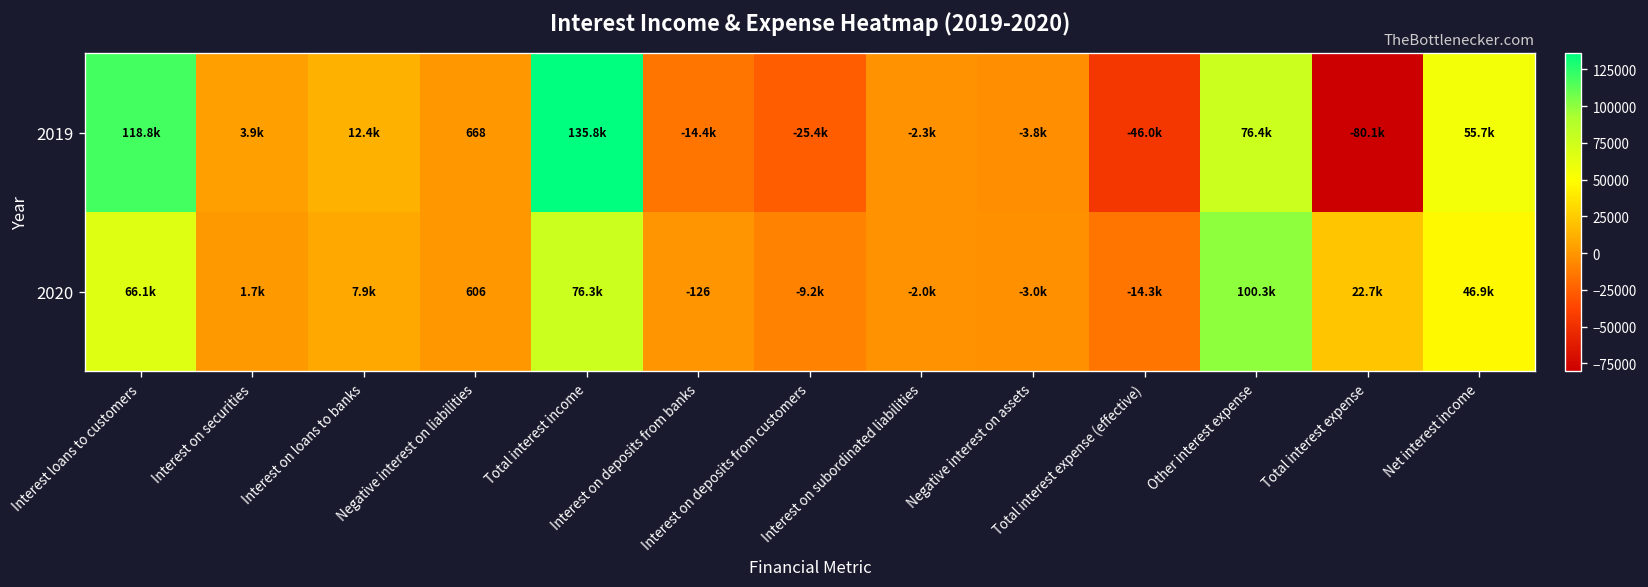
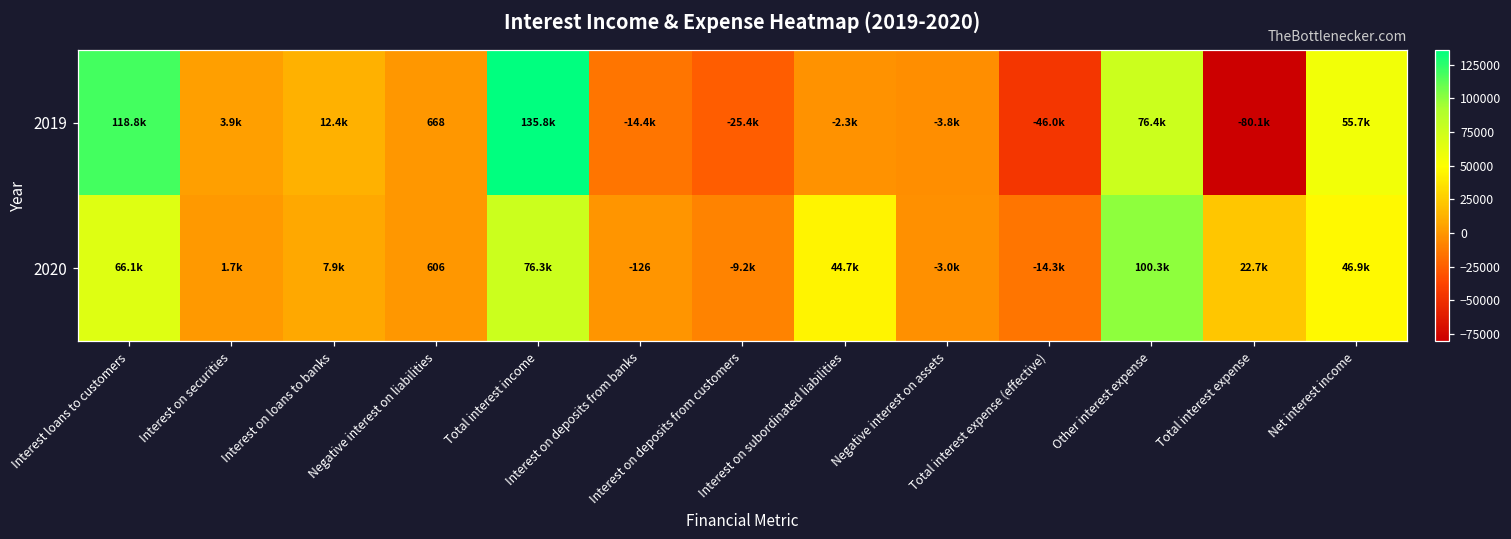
2020, Interest on subordinated liabilities: -2.0k -> 44.7k
